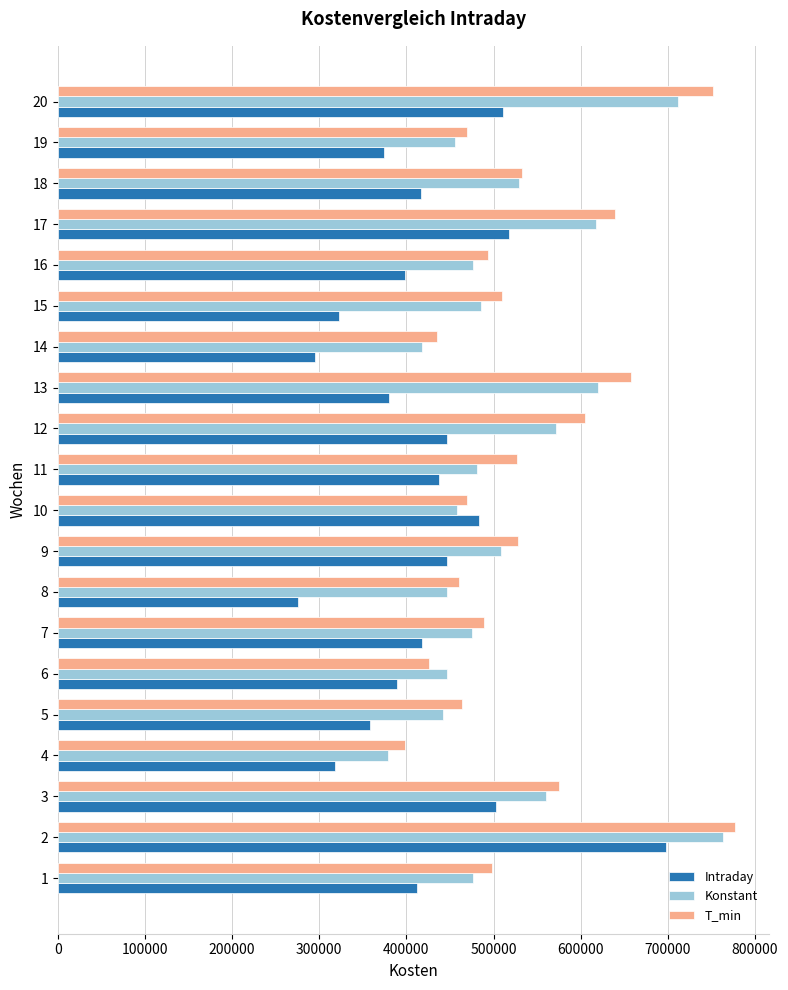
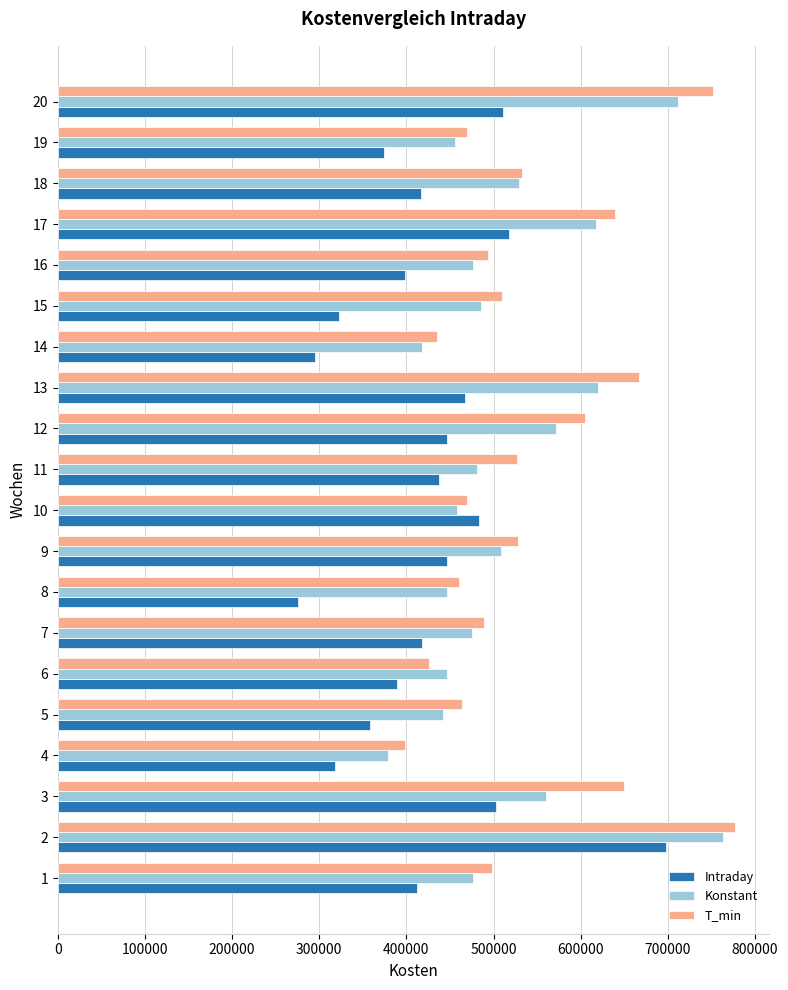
T_min, 13: 660000 -> 670000
Intraday, 13: 380000 -> 470000
T_min, 3: 580000 -> 650000
